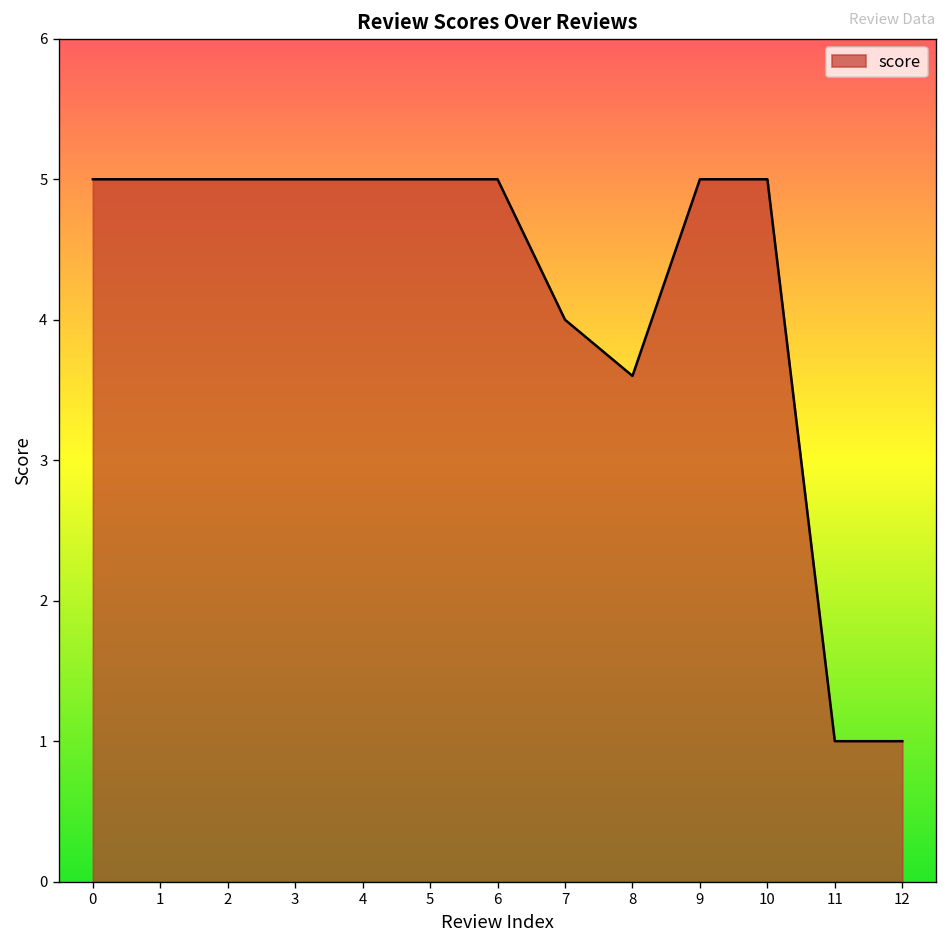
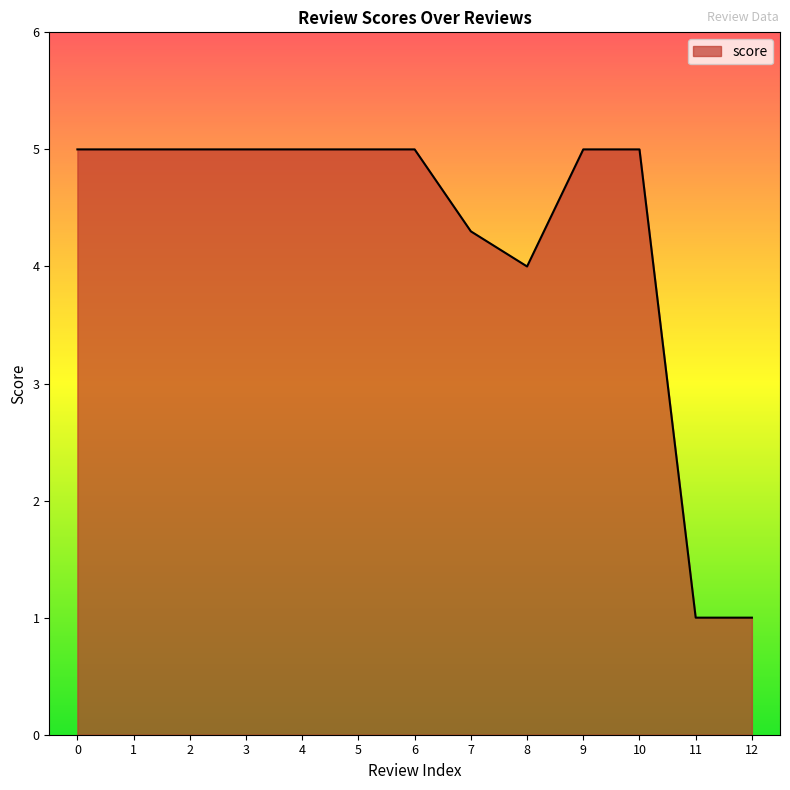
7: 4.0 -> 4.3
8: 3.6 -> 4.0
